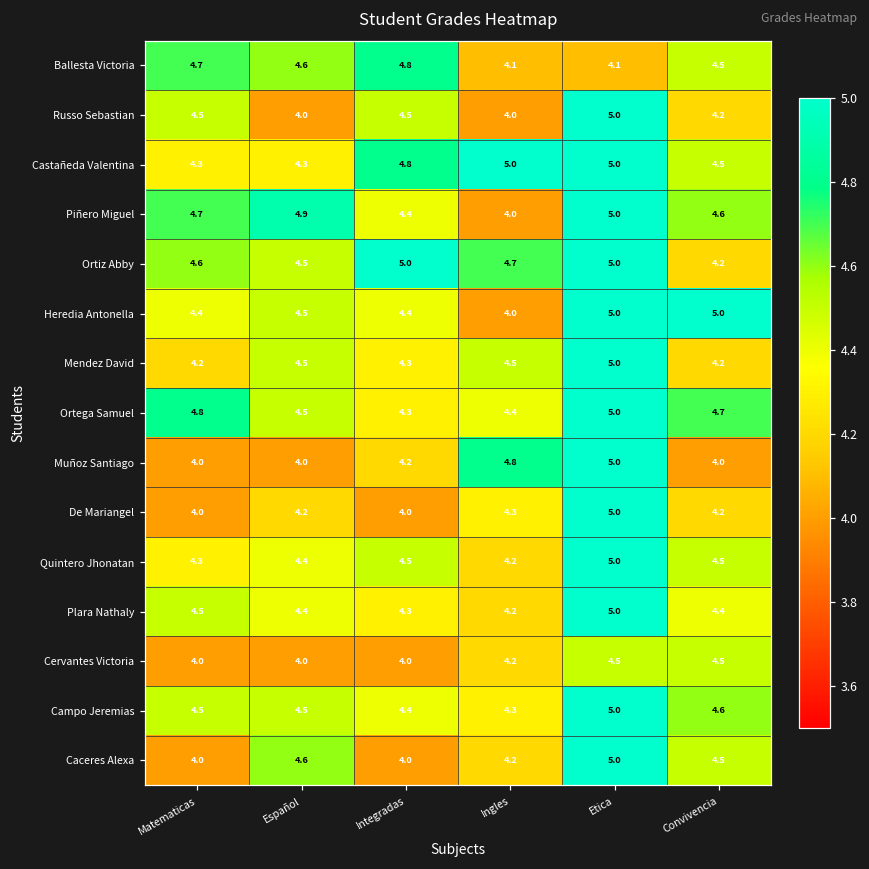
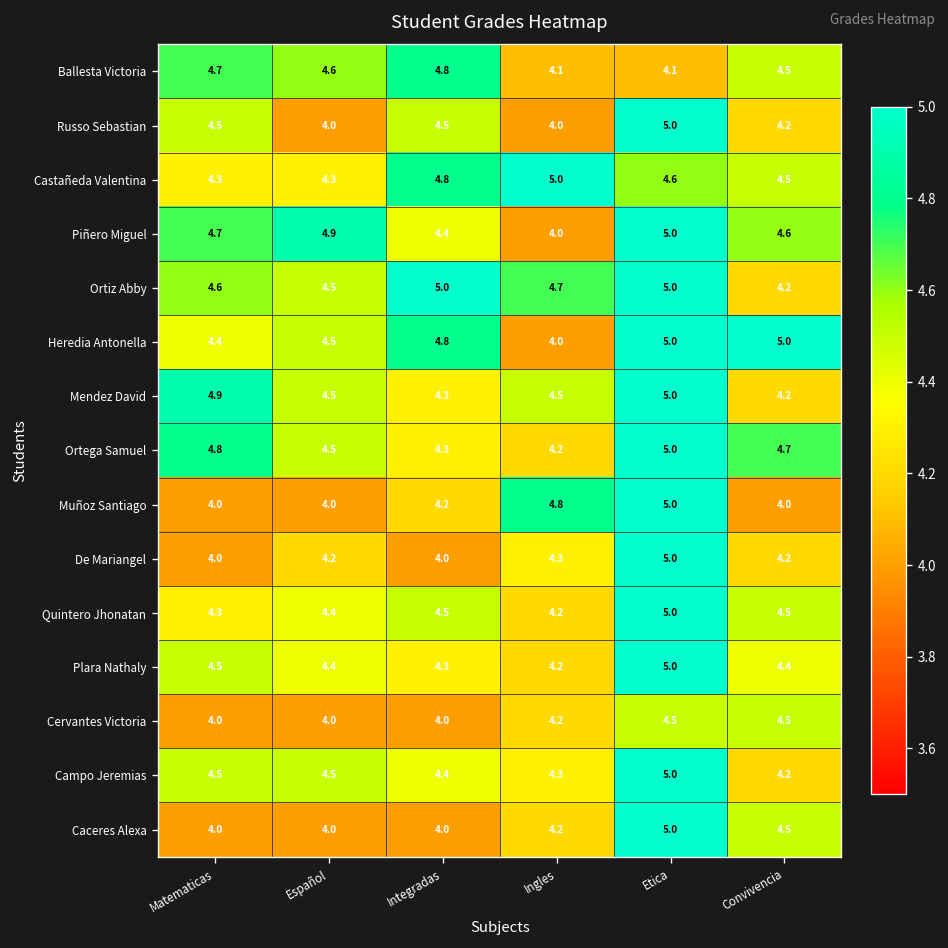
Castañeda Valentina, Etica: 5.0 -> 4.6
Heredia Antonella, Integradas: 4.4 -> 4.8
Mendez David, Matematicas: 4.2 -> 4.9
Ortega Samuel, Ingles: 4.4 -> 4.2
Campo Jeremias, Convivencia: 4.6 -> 4.2
Caceres Alexa, Español: 4.6 -> 4.0
